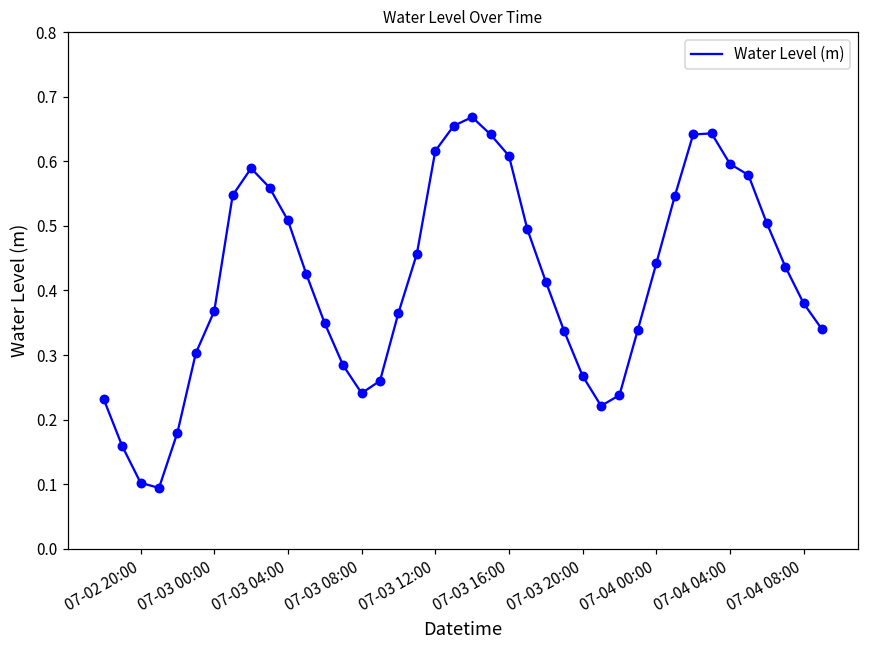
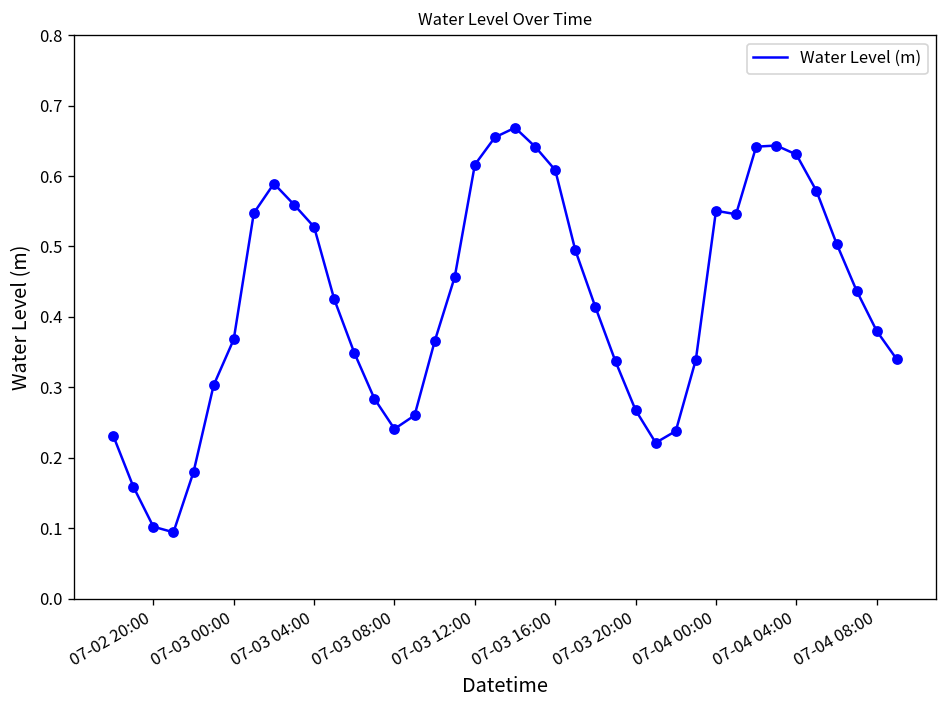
07-03 04:00: 0.51 -> 0.53
07-04 00:00: 0.44 -> 0.55
07-04 04:00: 0.60 -> 0.63
